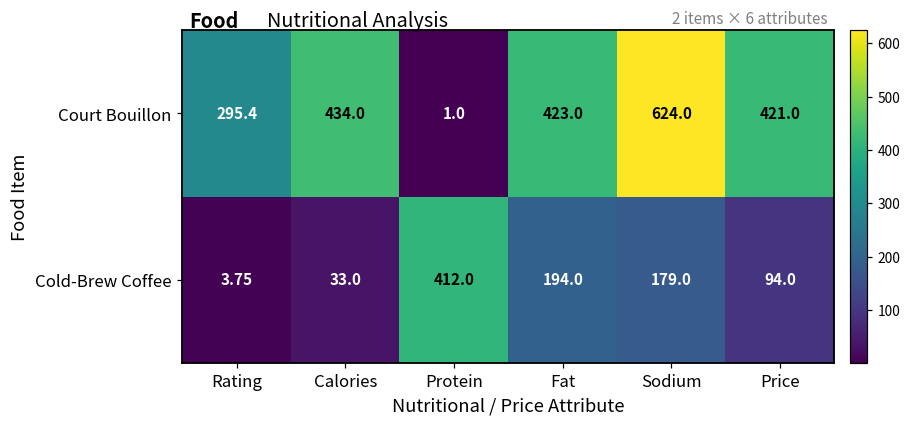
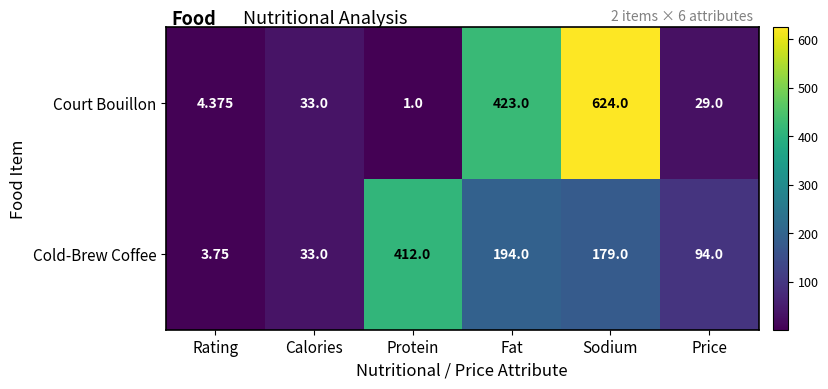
Court Bouillon, Rating: 295.4 -> 4.375
Court Bouillon, Calories: 434.0 -> 33.0
Court Bouillon, Price: 421.0 -> 29.0
